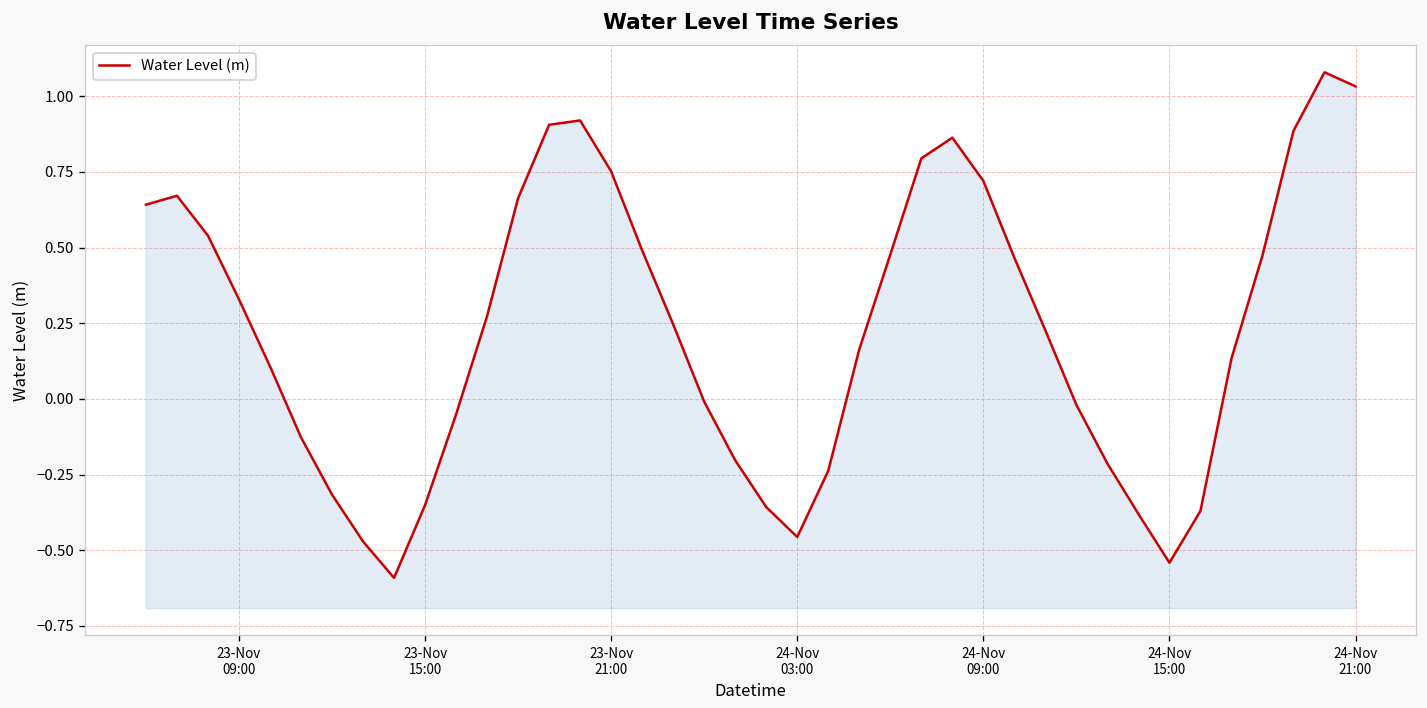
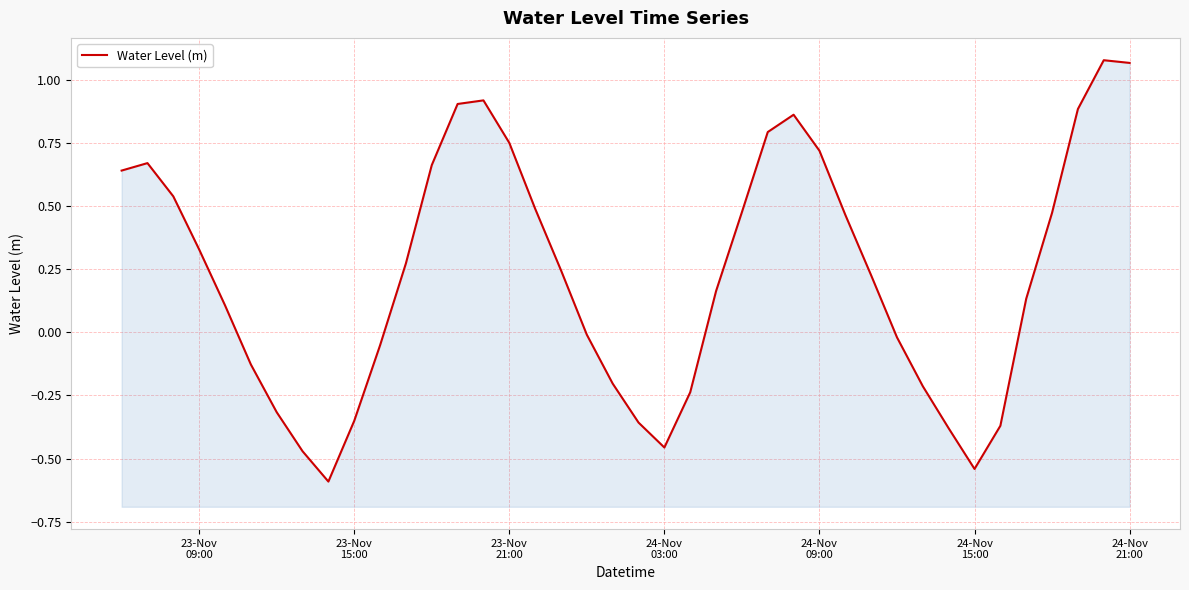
24-Nov 21:00: 1.03 -> 1.07
